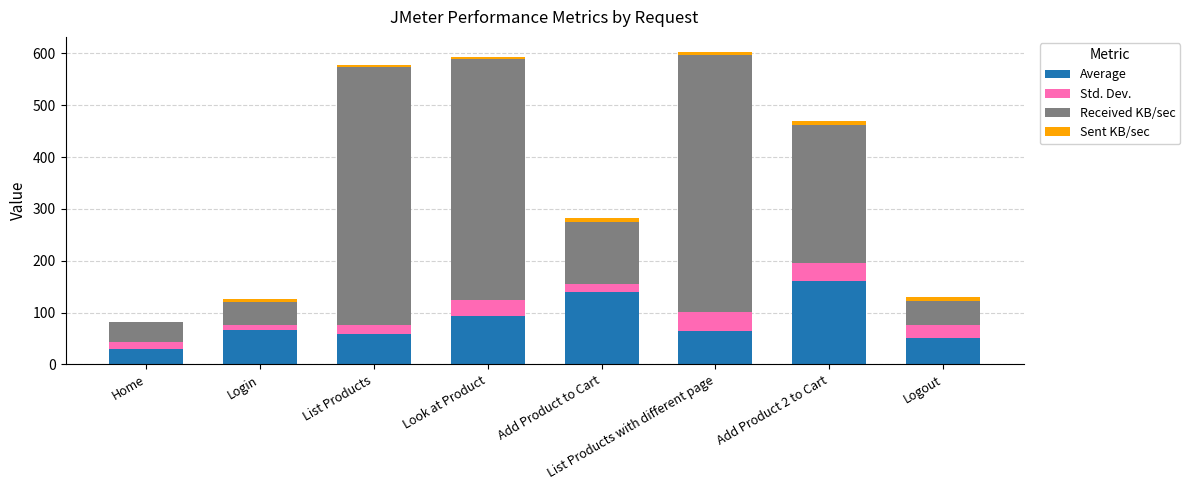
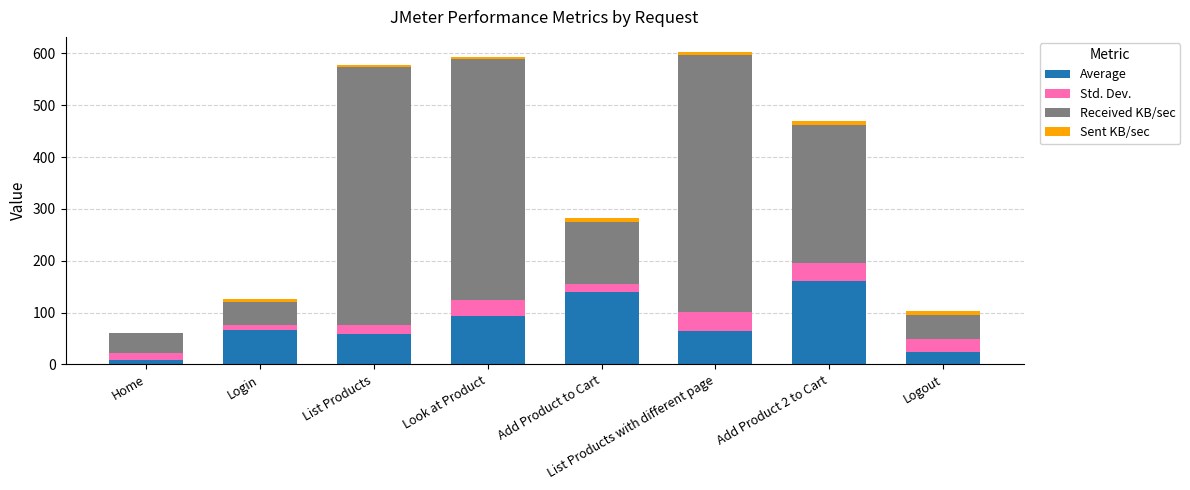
Average, Home: 30 -> 10
Average, Logout: 50 -> 20
